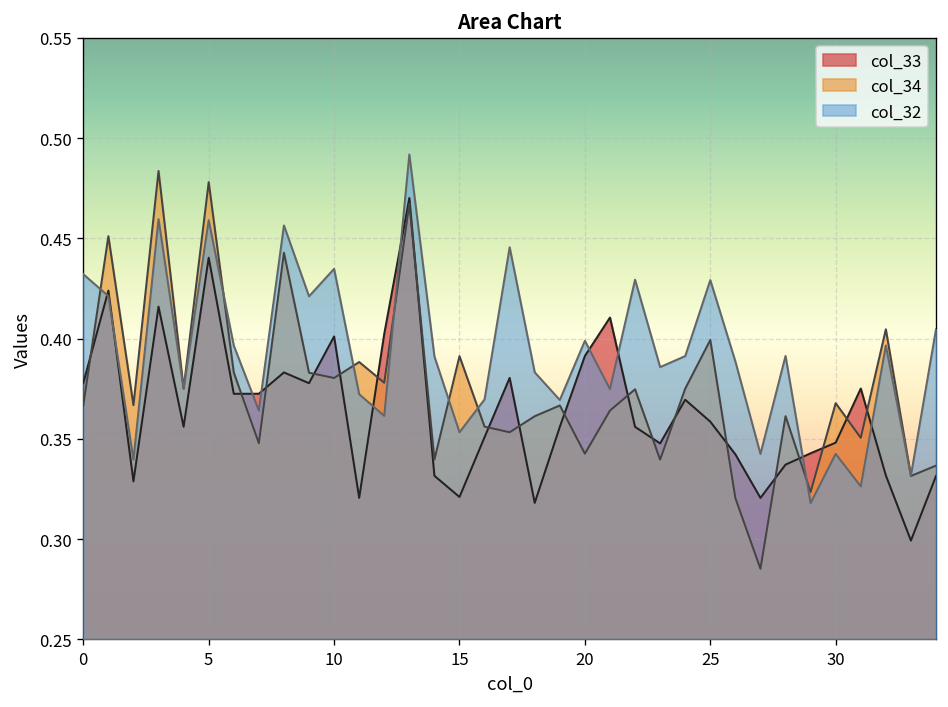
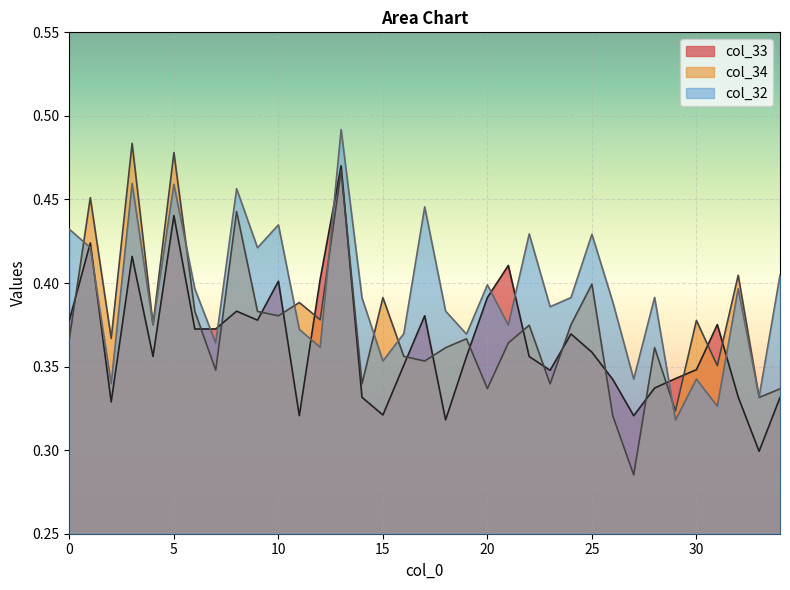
col_34, 20: 0.343 -> 0.337
col_34, 30: 0.368 -> 0.378
